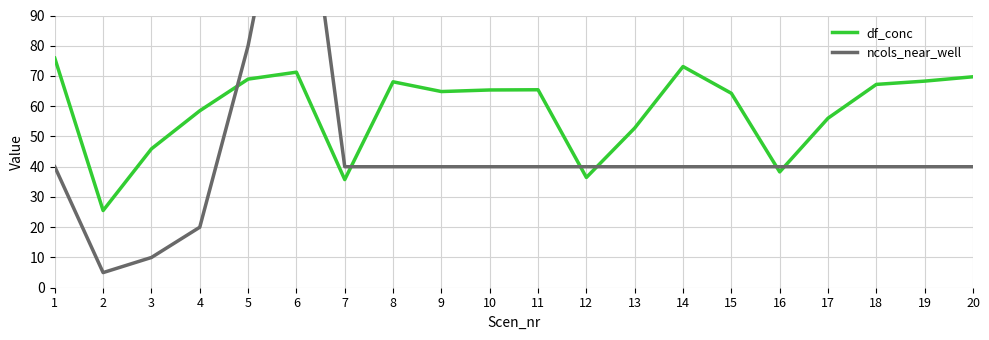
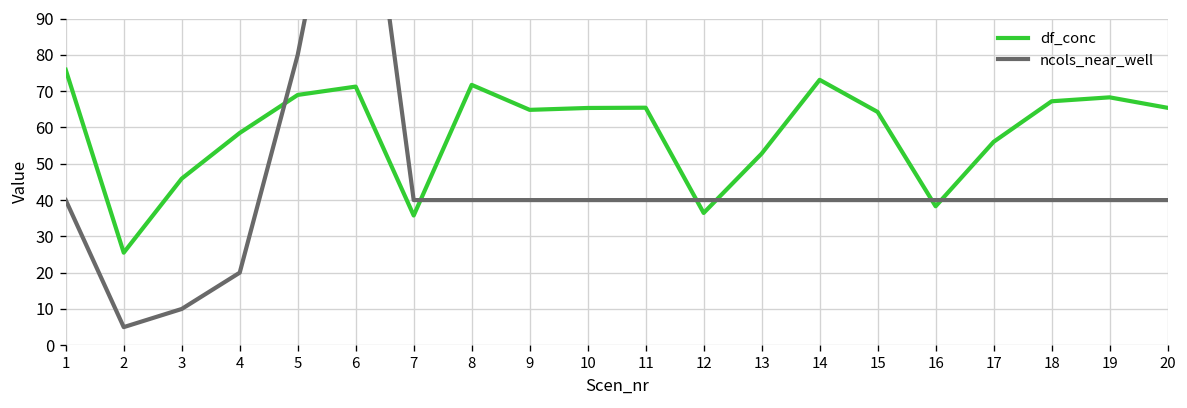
df_conc, 8: 68 -> 72
df_conc, 20: 70 -> 65
